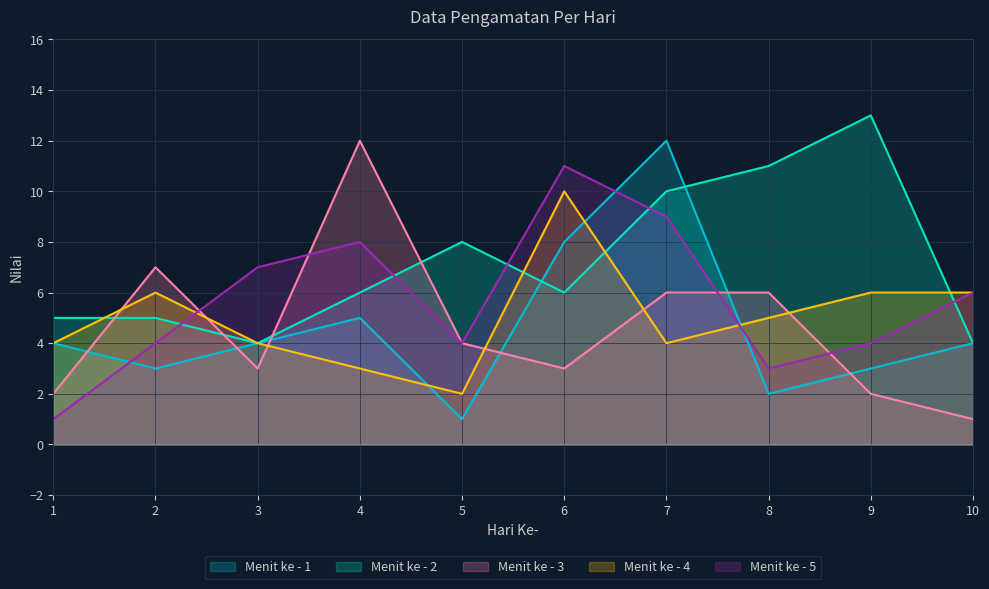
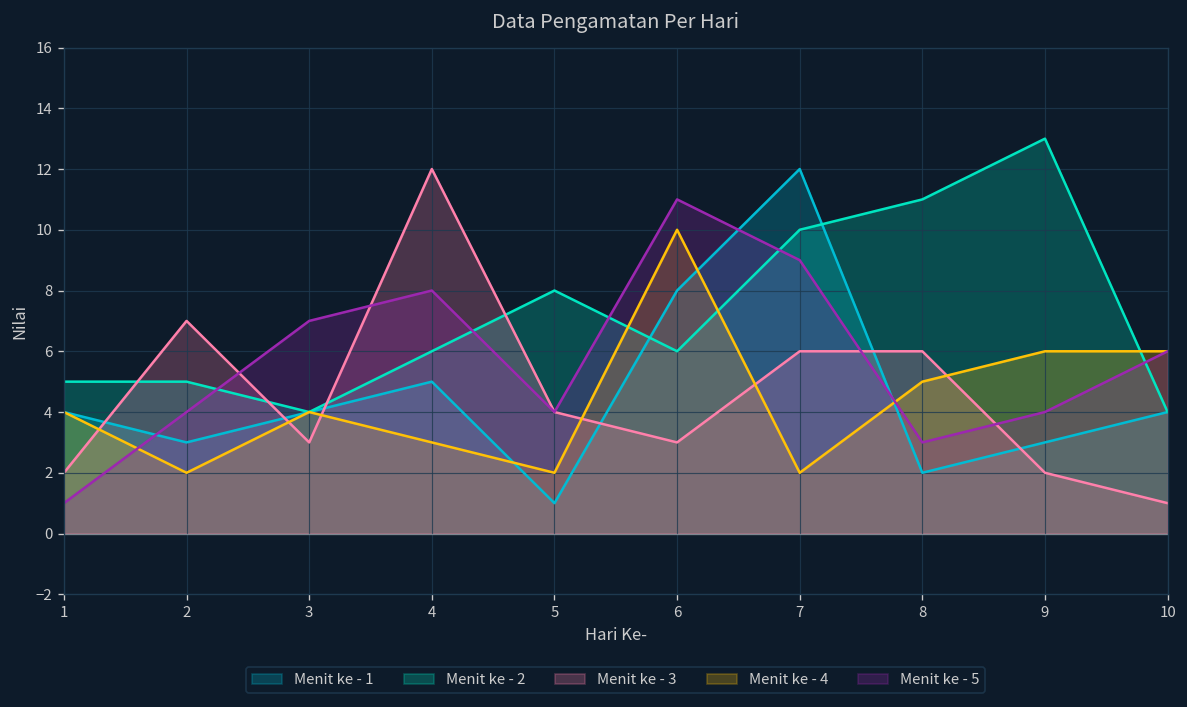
Menit ke - 4, 2: 6 -> 2
Menit ke - 4, 7: 4 -> 2
